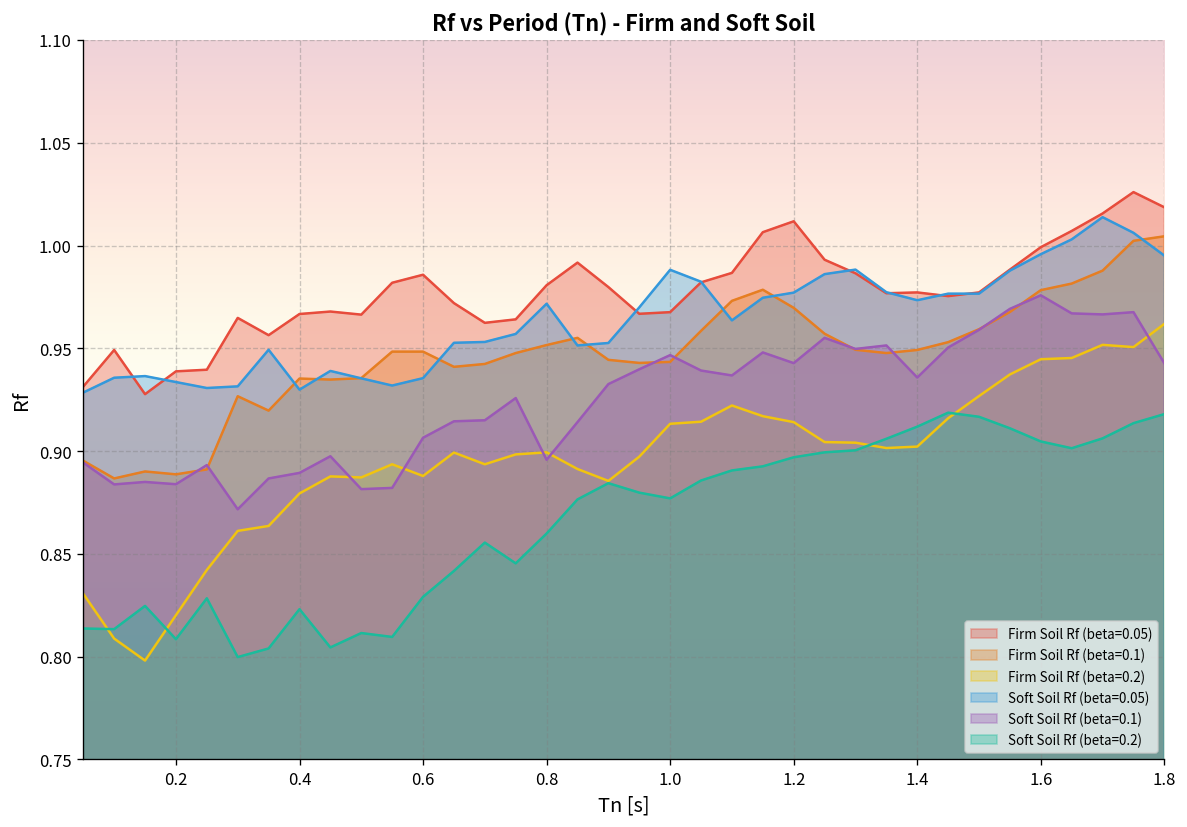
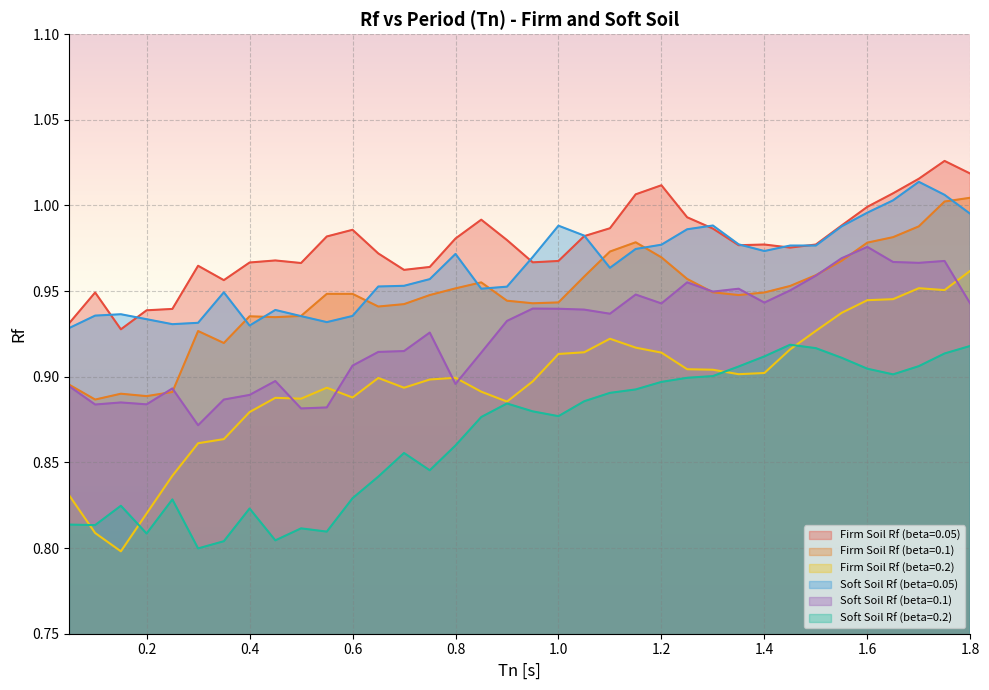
Soft Soil Rf (beta=0.1), 1.0: 0.947 -> 0.940
Soft Soil Rf (beta=0.1), 1.4: 0.936 -> 0.943
